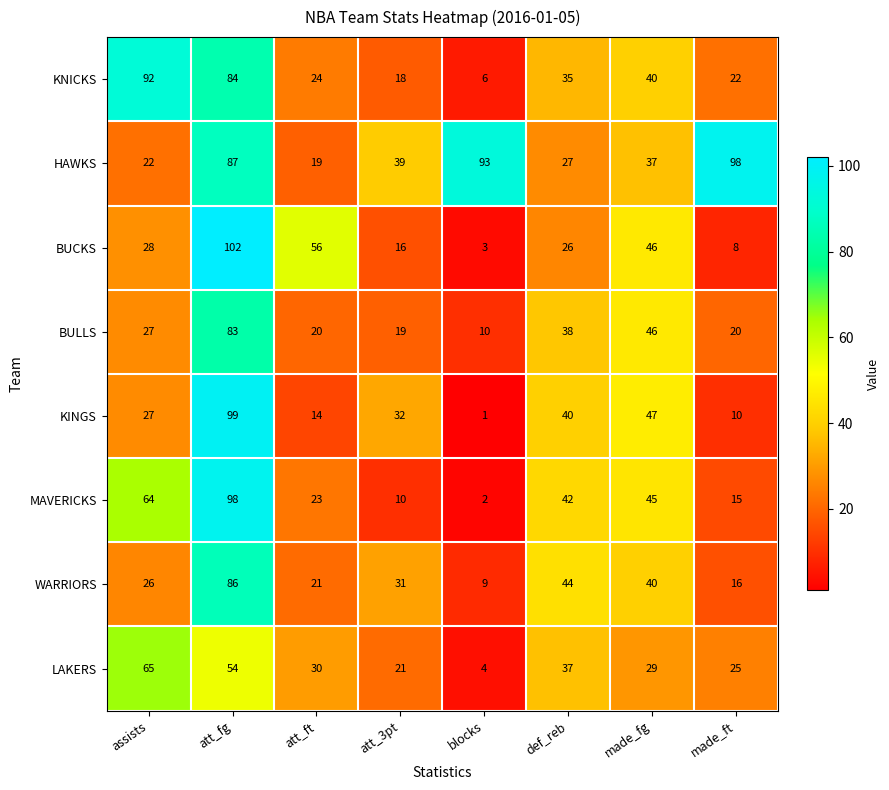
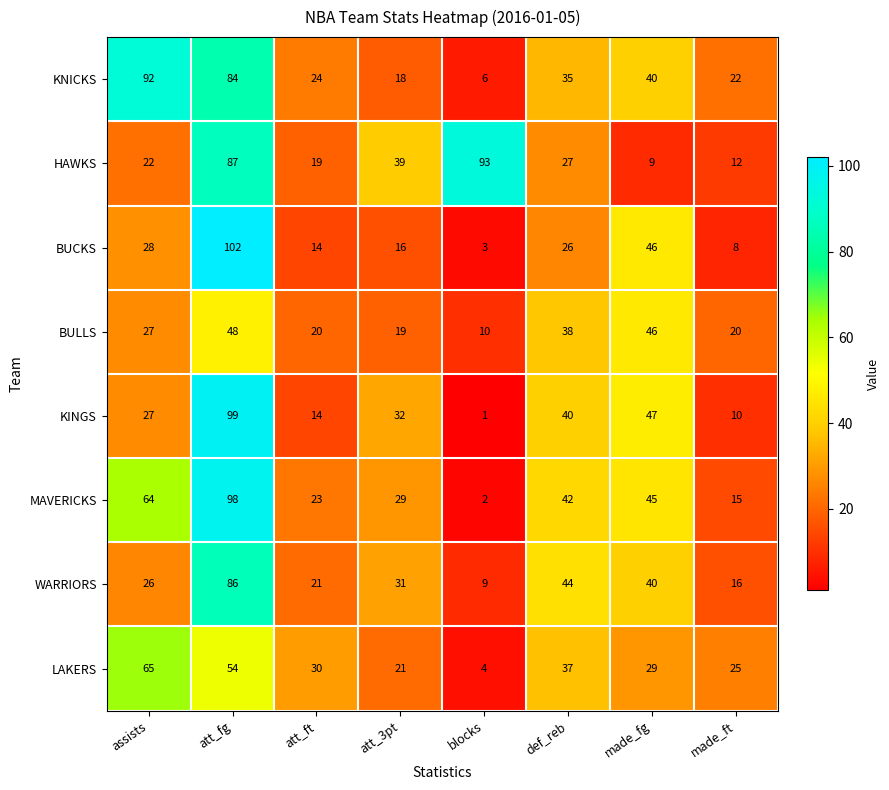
HAWKS, made_fg: 37 -> 9
HAWKS, made_ft: 98 -> 12
BUCKS, att_ft: 56 -> 14
BULLS, att_fg: 83 -> 48
MAVERICKS, att_3pt: 10 -> 29
